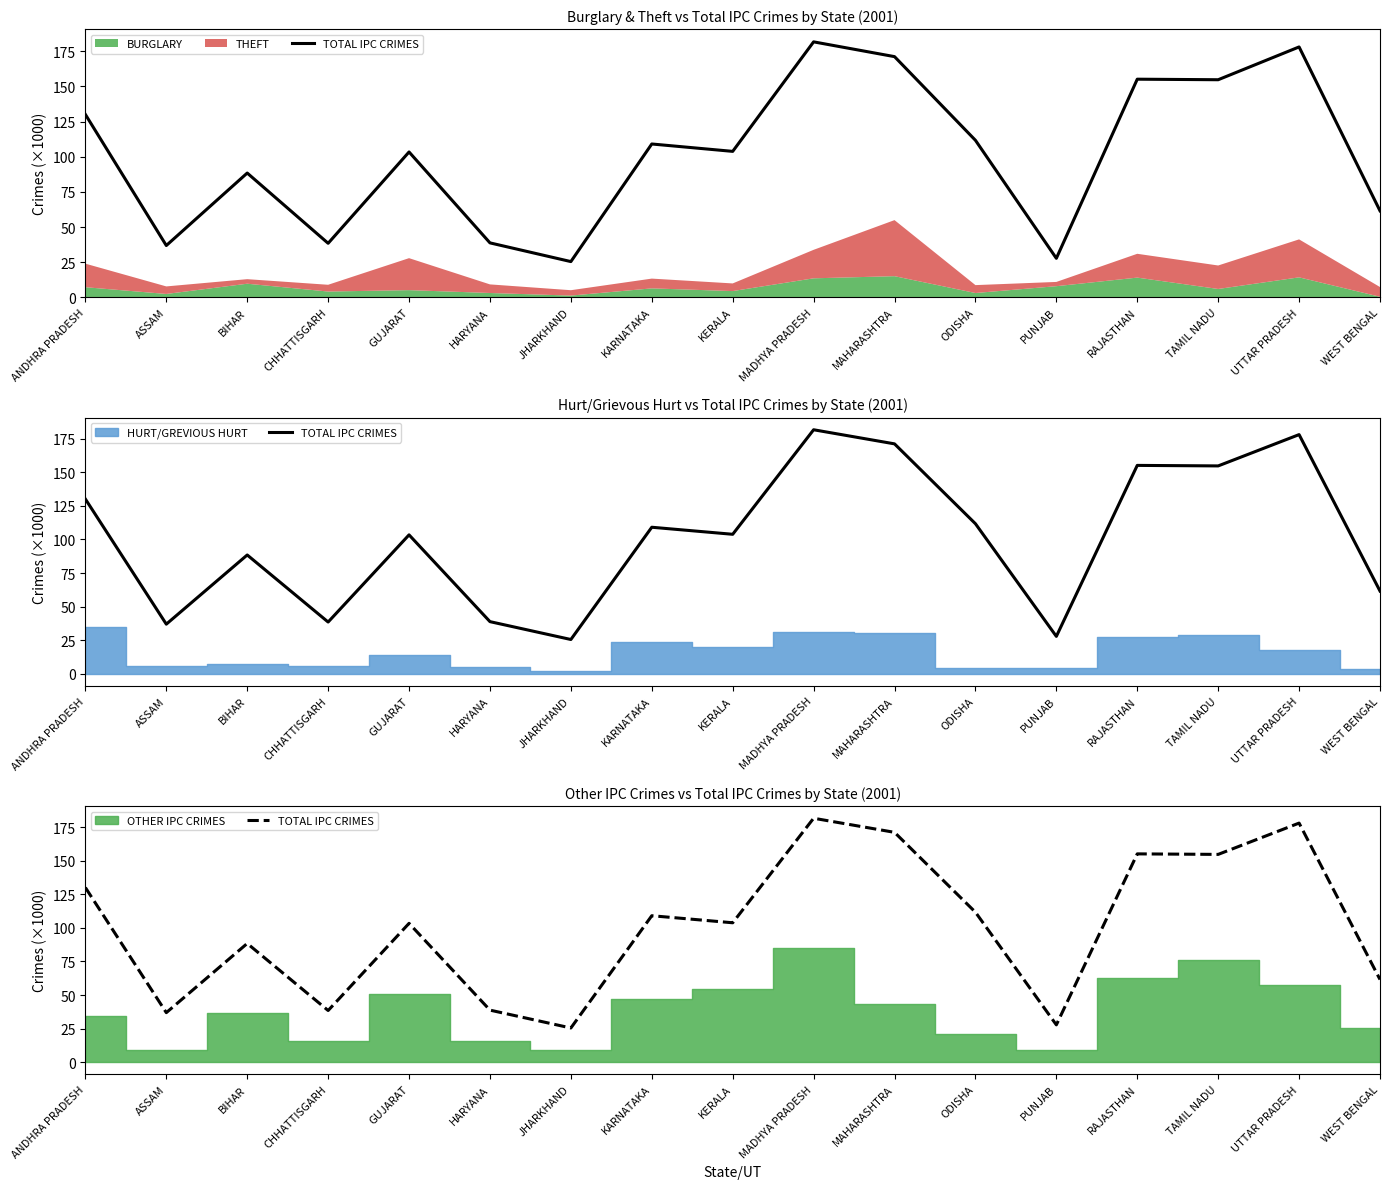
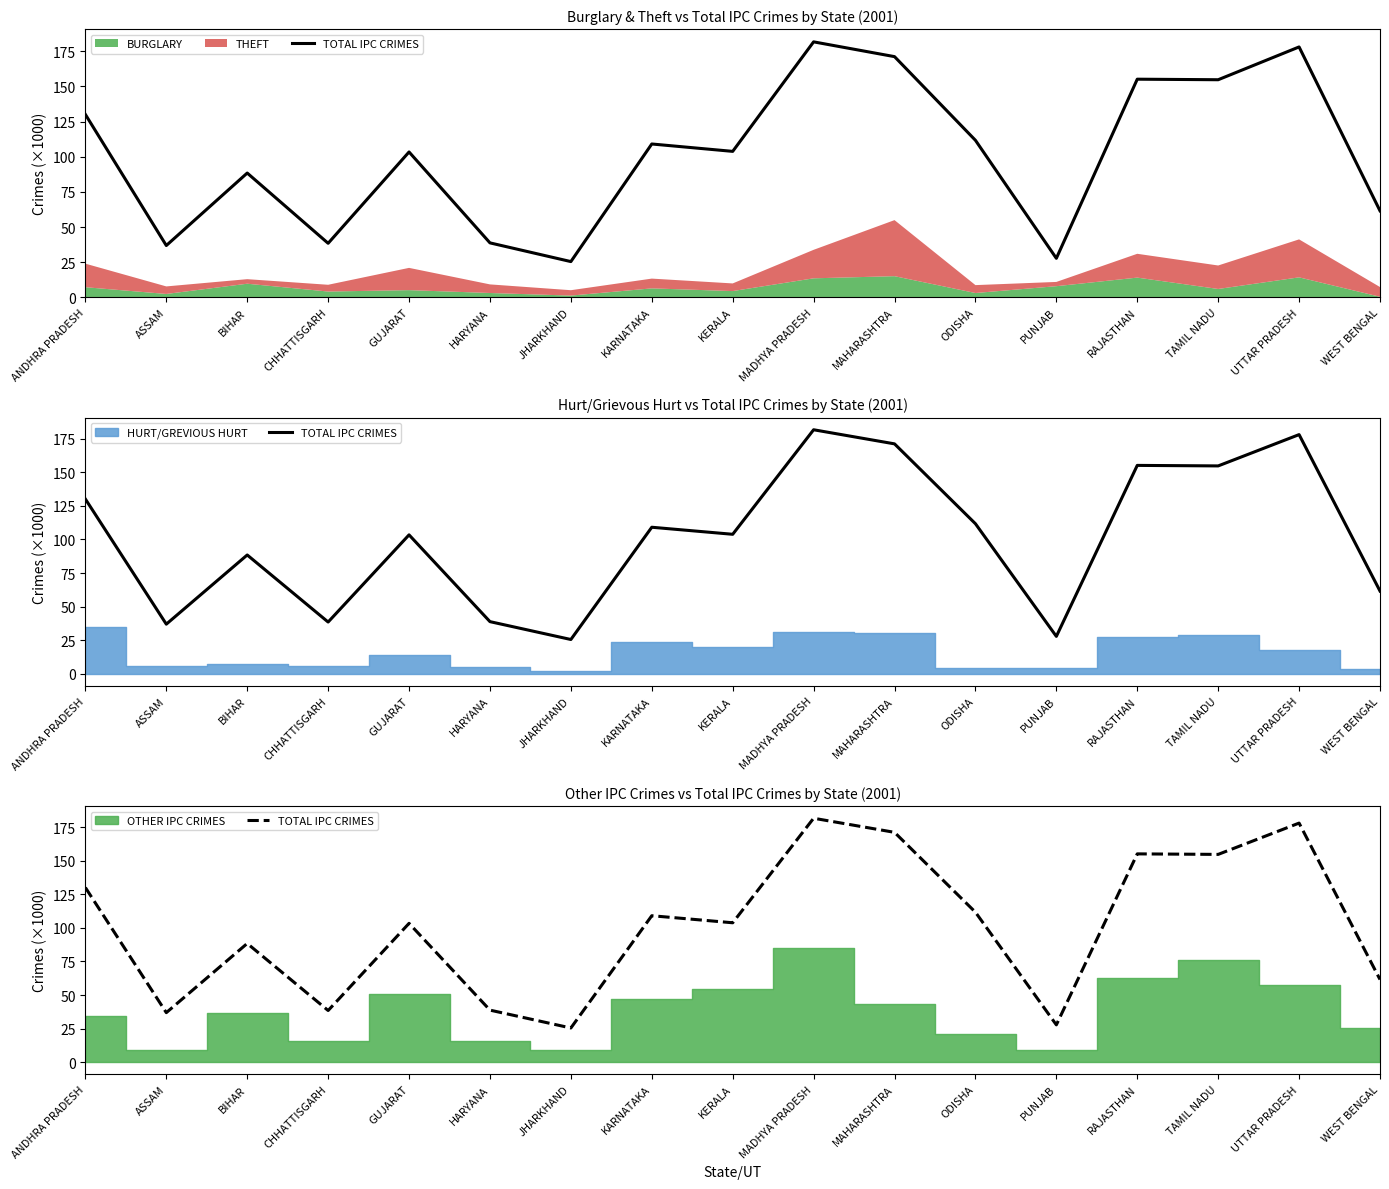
Burglary & Theft vs Total IPC Crimes by State (2001), THEFT, GUJARAT: 23 -> 16
